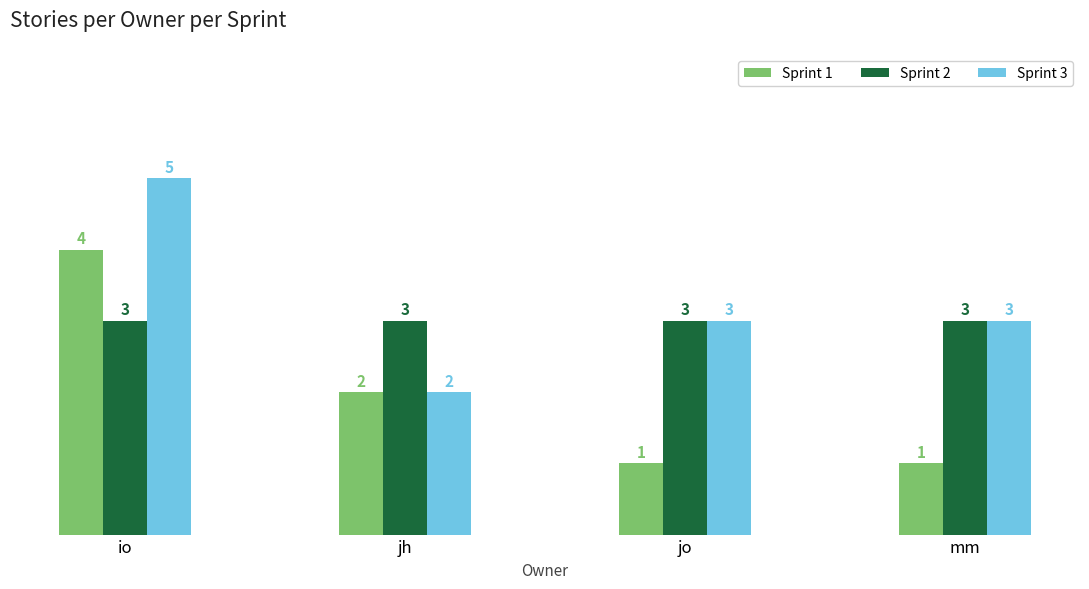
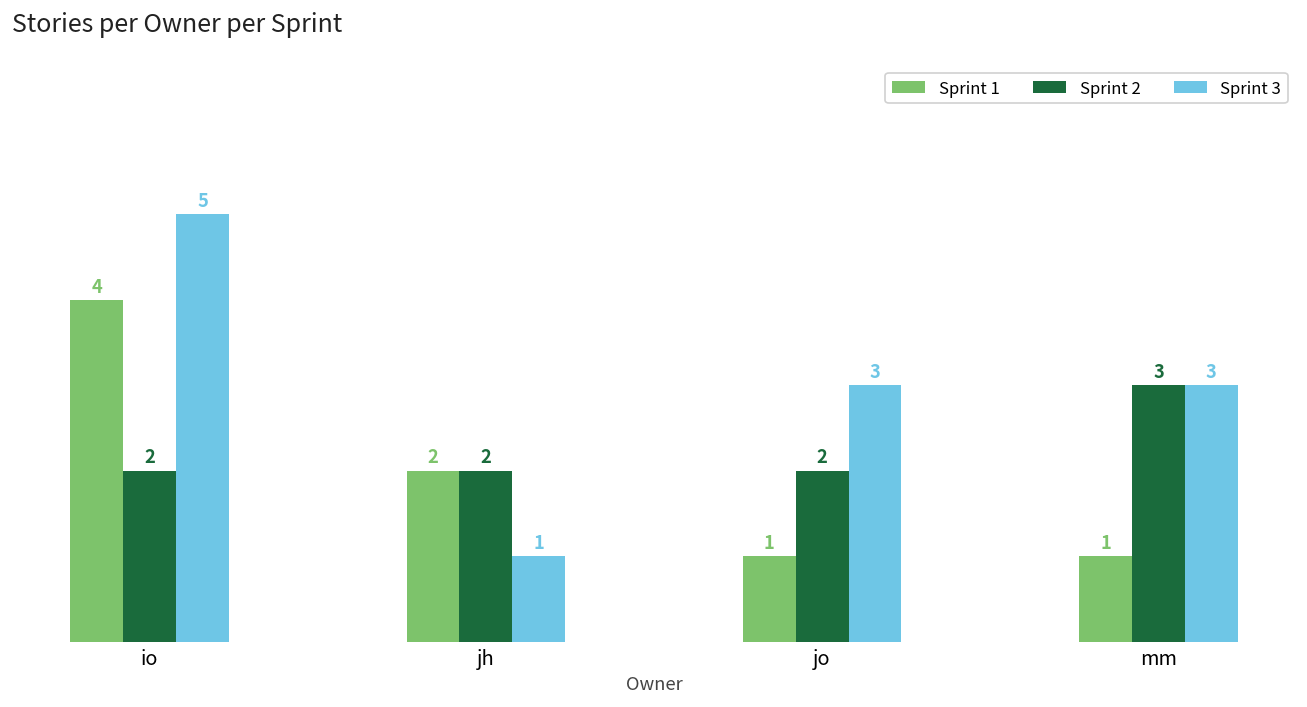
Sprint 2, io: 3 -> 2
Sprint 2, jh: 3 -> 2
Sprint 3, jh: 2 -> 1
Sprint 2, jo: 3 -> 2
